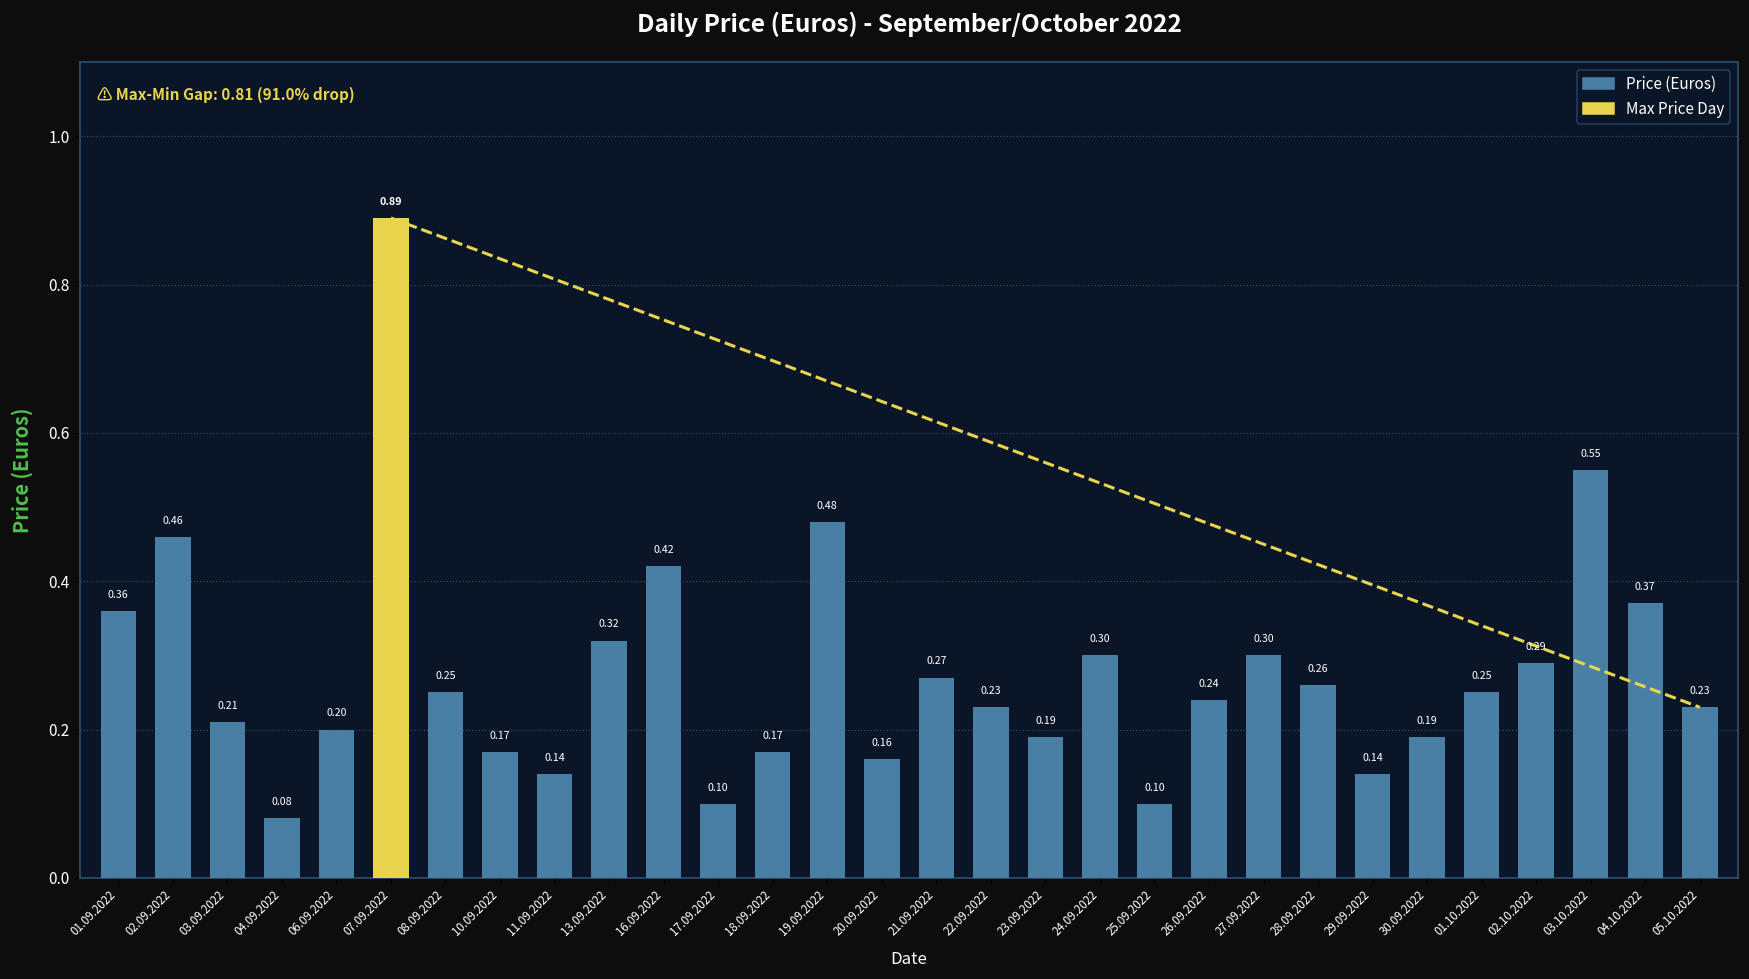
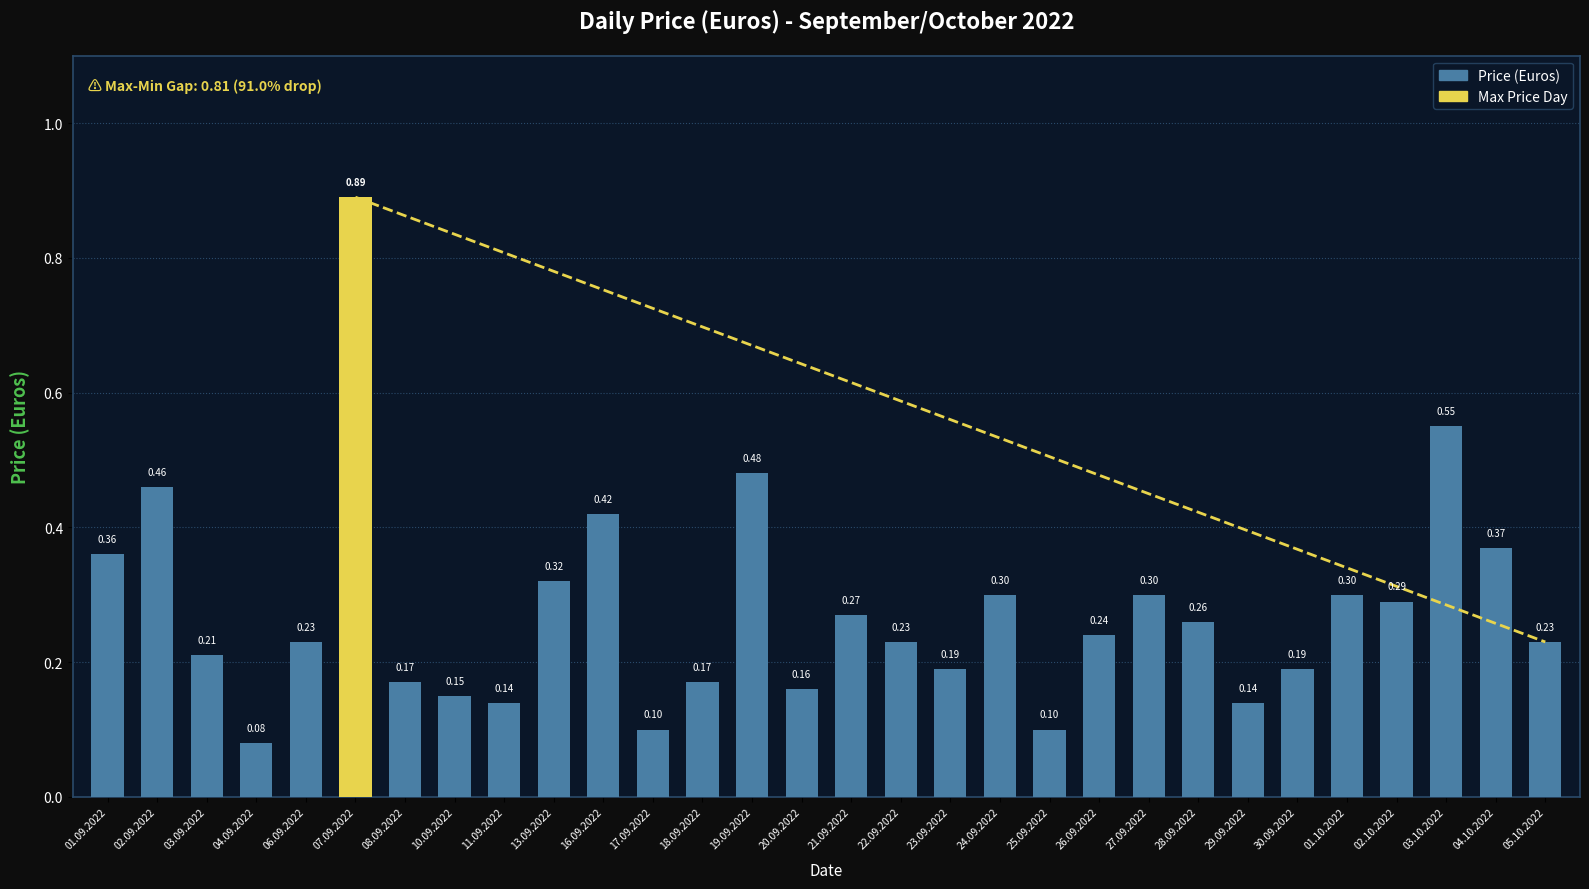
Price (Euros), 06.09.2022: 0.20 -> 0.23
Price (Euros), 08.09.2022: 0.25 -> 0.17
Price (Euros), 10.09.2022: 0.17 -> 0.15
Price (Euros), 01.10.2022: 0.25 -> 0.30
